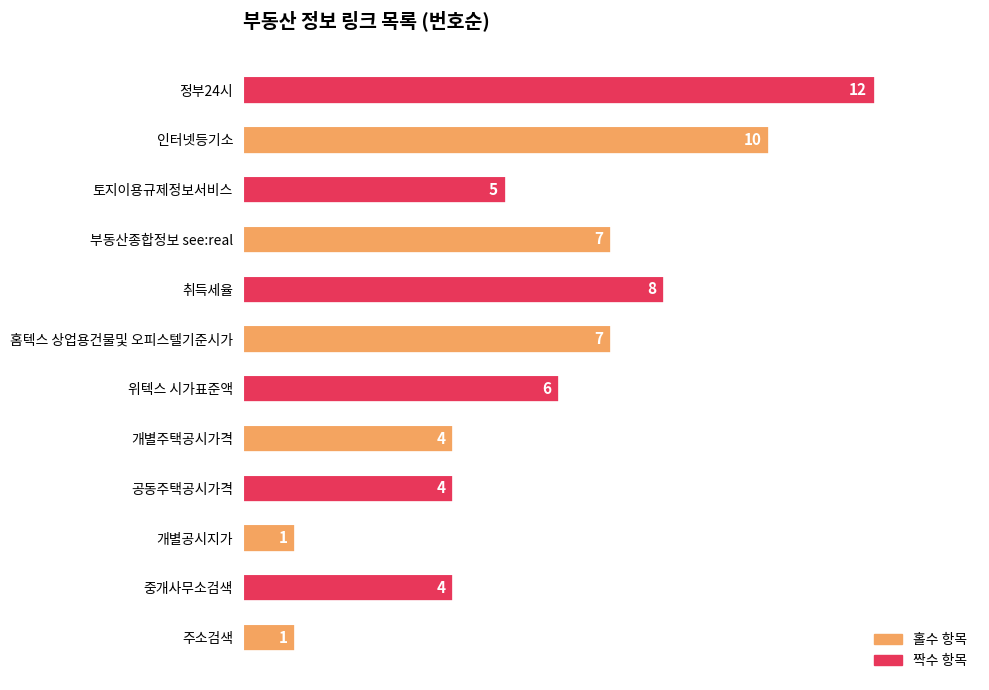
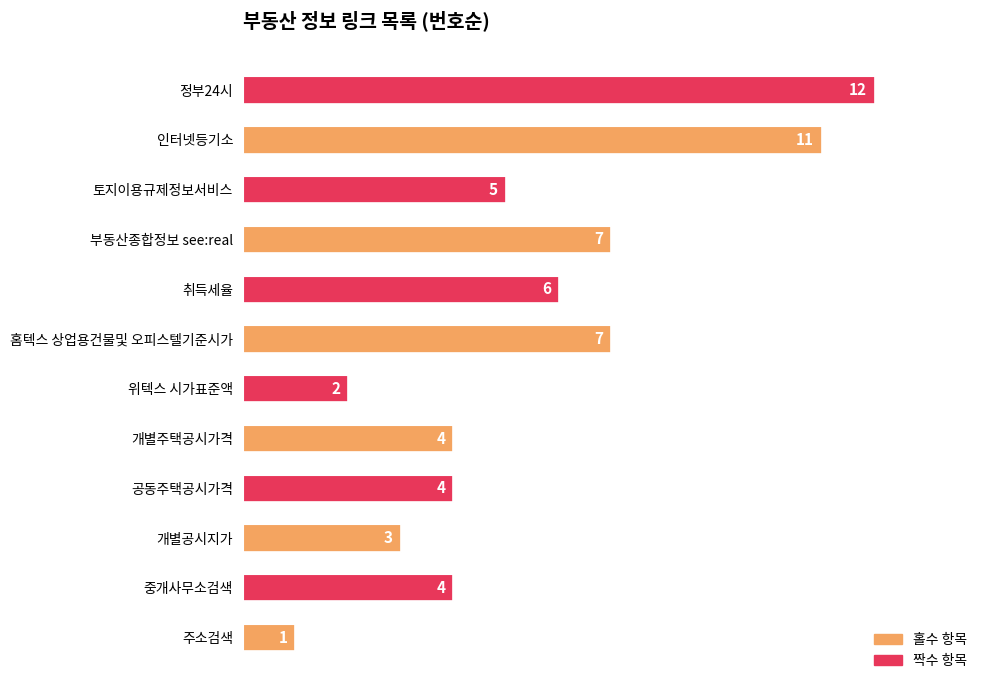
인터넷등기소: 10 -> 11
취득세율: 8 -> 6
위텍스 시가표준액: 6 -> 2
개별공시지가: 1 -> 3
